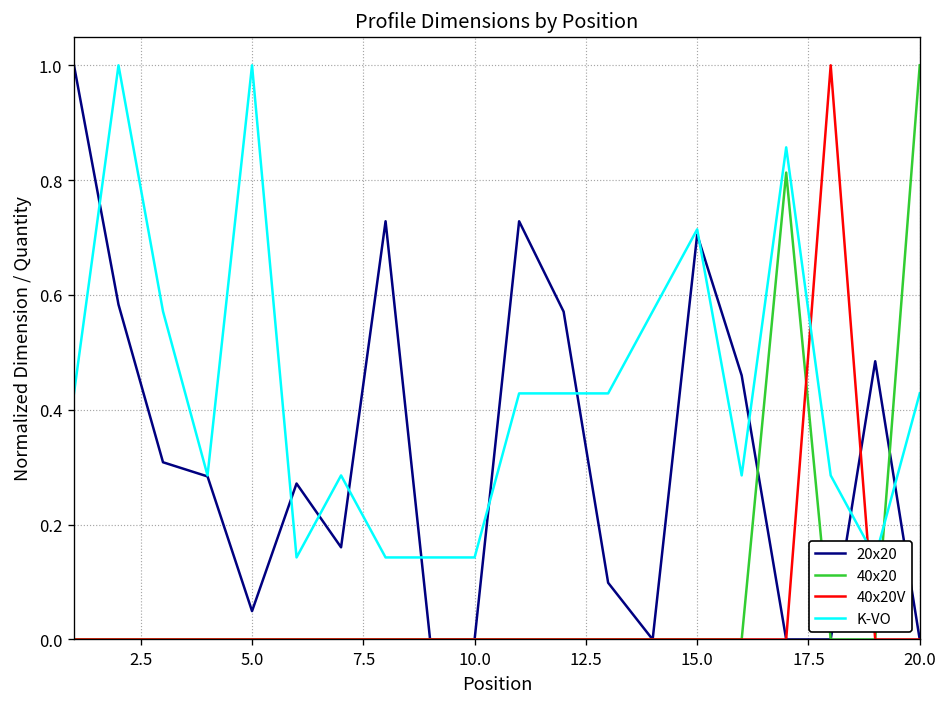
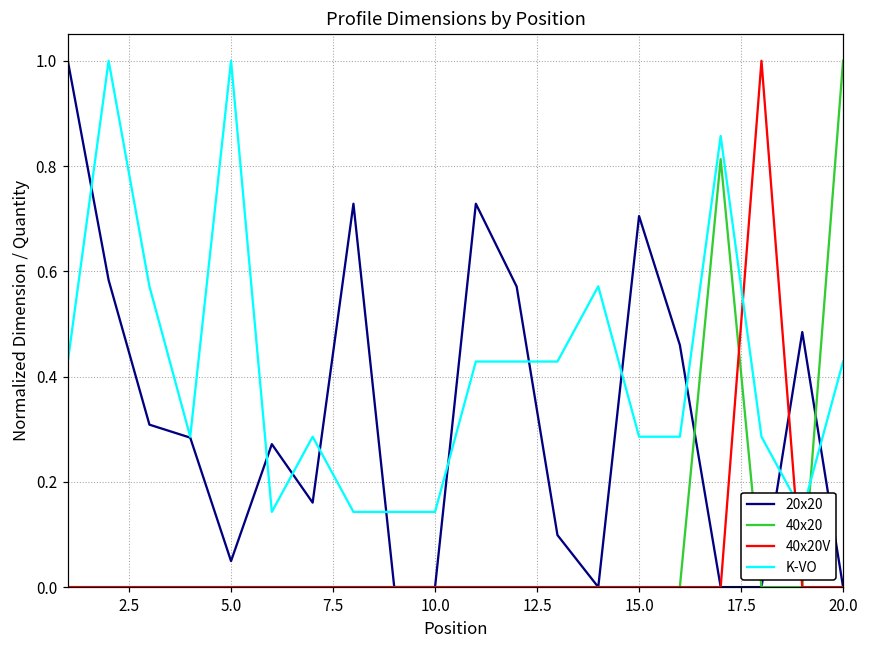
K-VO, 15.0: 0.71 -> 0.29
